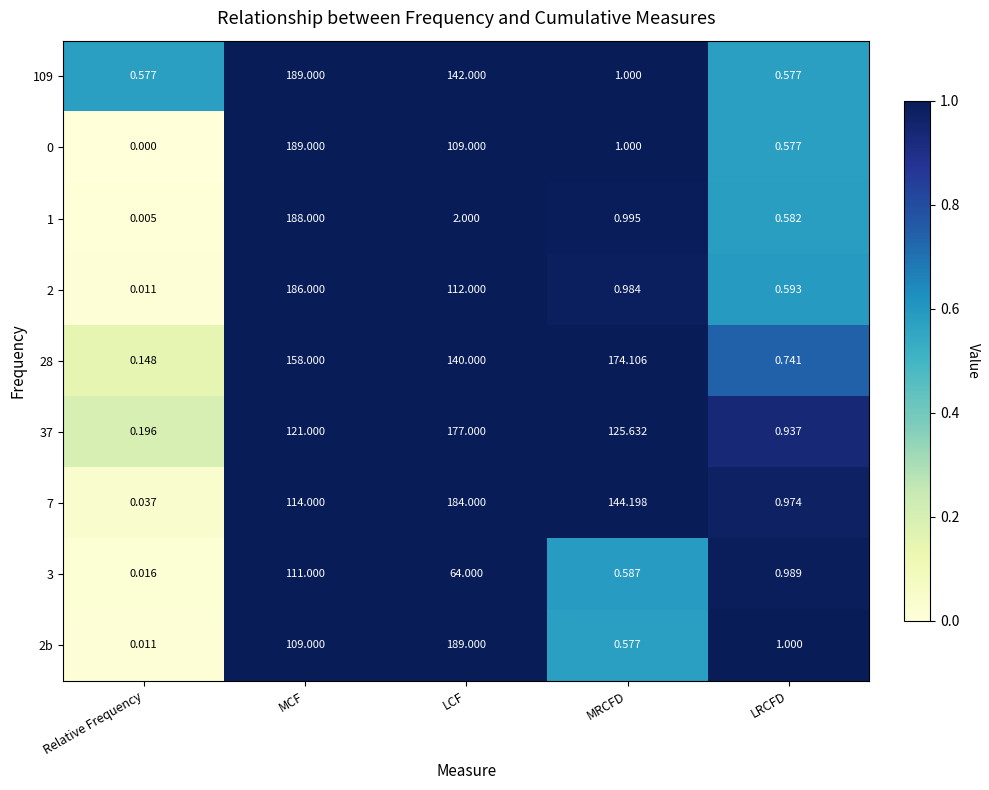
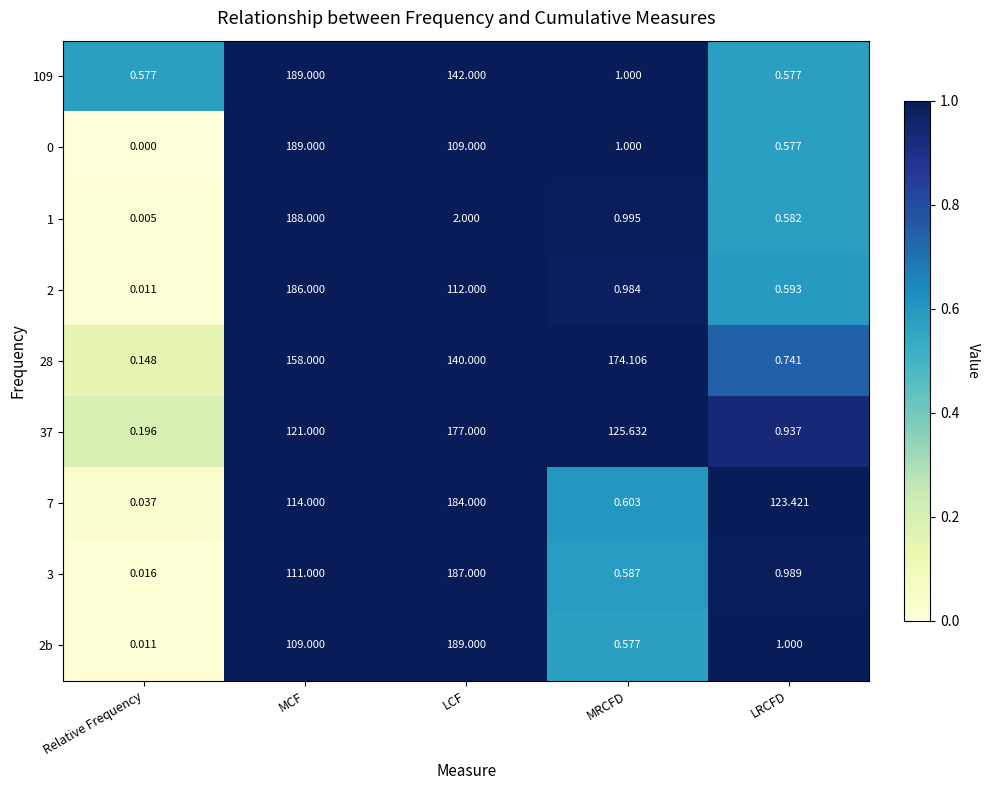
7, MRCFD: 144.198 -> 0.603
7, LRCFD: 0.974 -> 123.421
3, LCF: 64.000 -> 187.000
